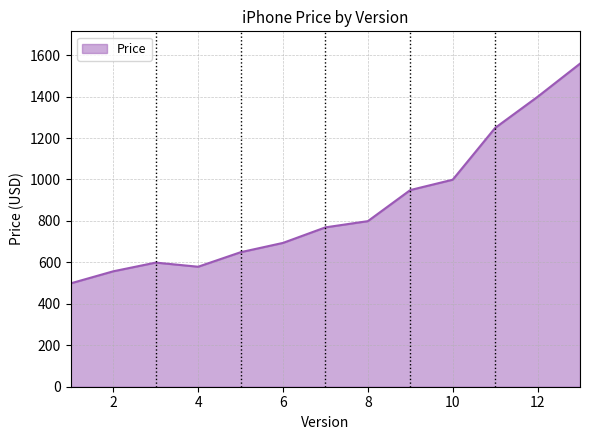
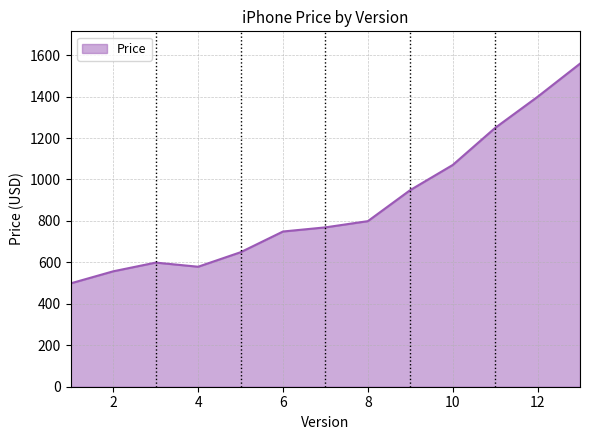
6: 690 -> 750
10: 1000 -> 1070
